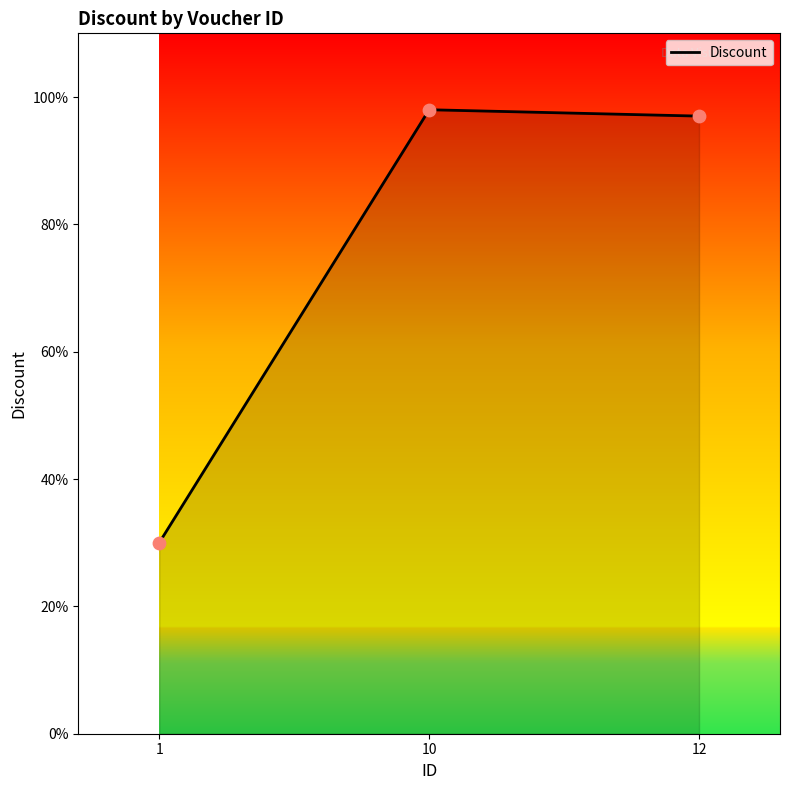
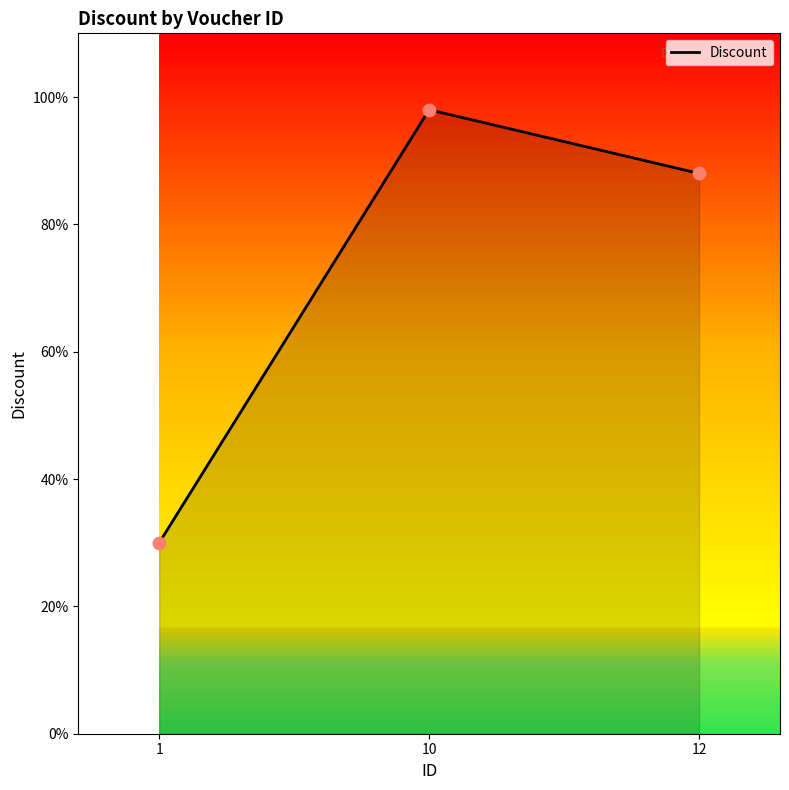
12: 97% -> 88%
